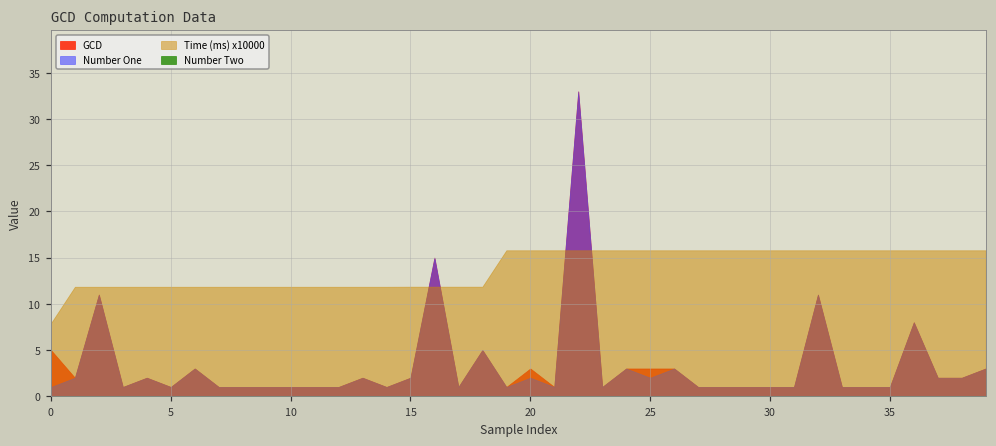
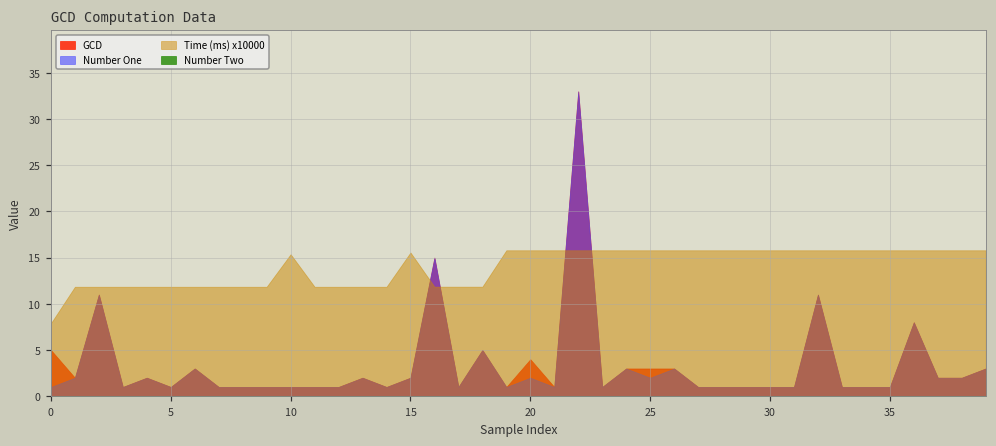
Time (ms) x10000, 10: 12 -> 15
Time (ms) x10000, 15: 12 -> 16
GCD, 20: 3 -> 4
